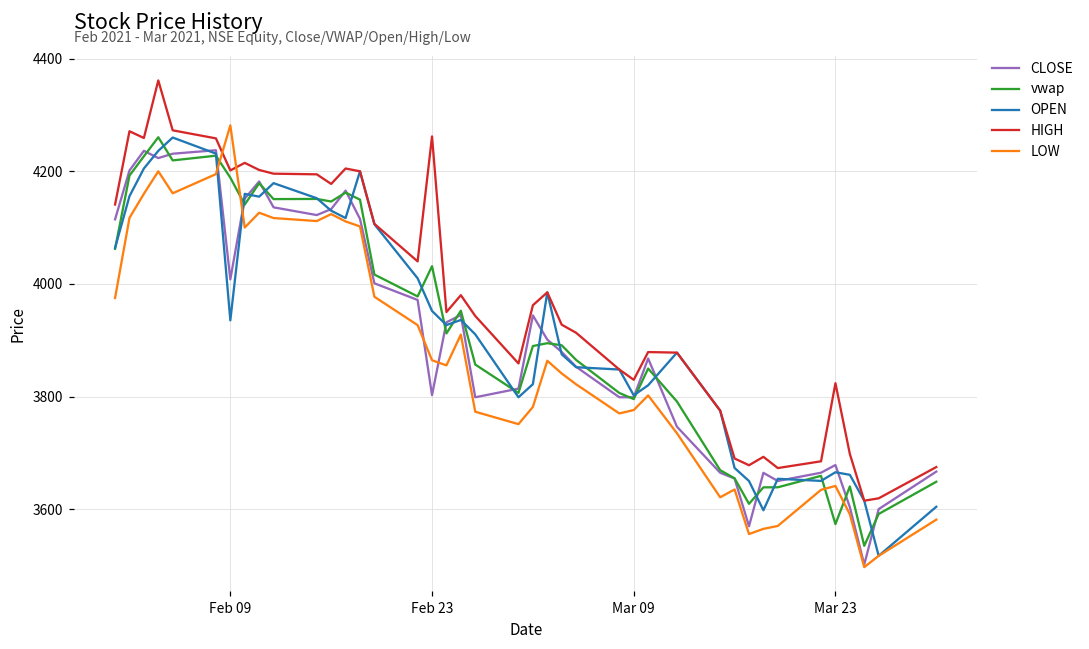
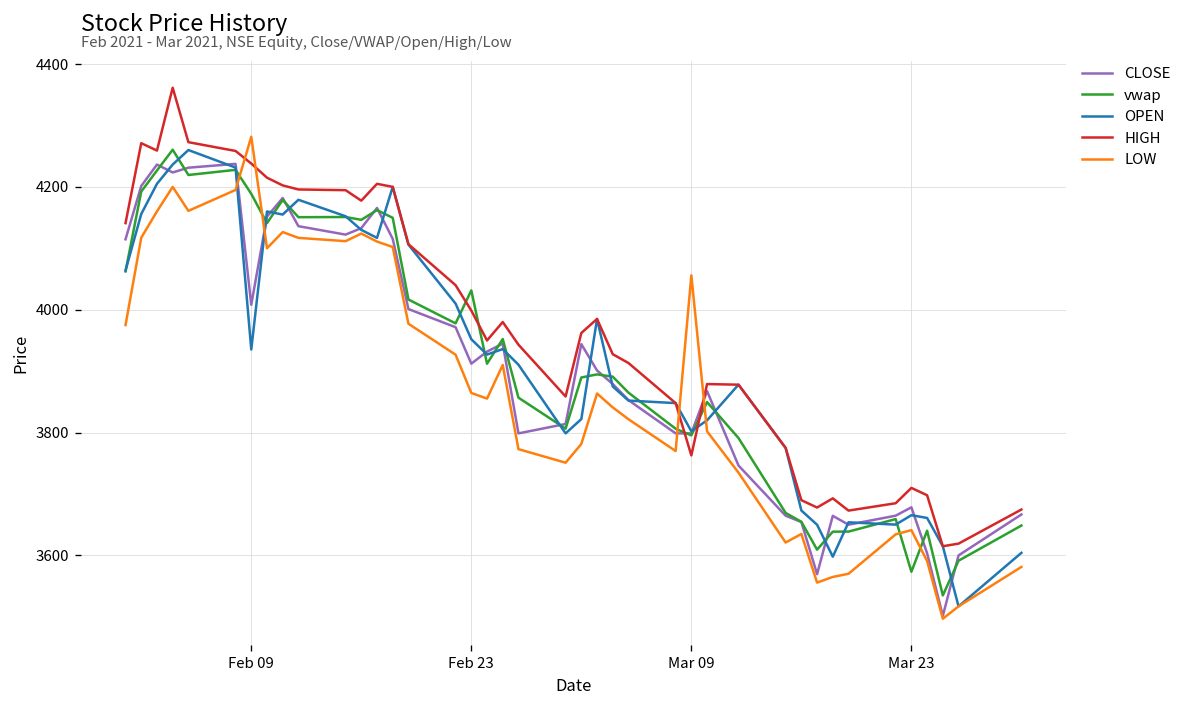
HIGH, Feb 09: 4200 -> 4240
CLOSE, Feb 23: 3800 -> 3910
HIGH, Feb 23: 4260 -> 4000
HIGH, Mar 09: 3830 -> 3760
LOW, Mar 09: 3780 -> 4060
HIGH, Mar 23: 3820 -> 3710
